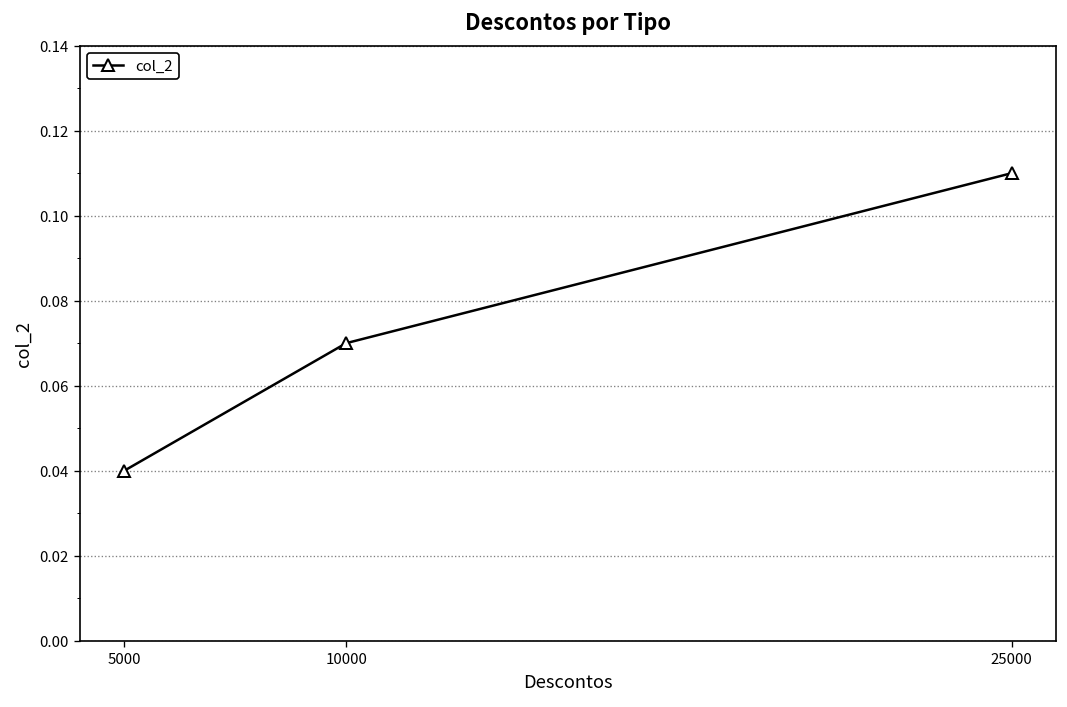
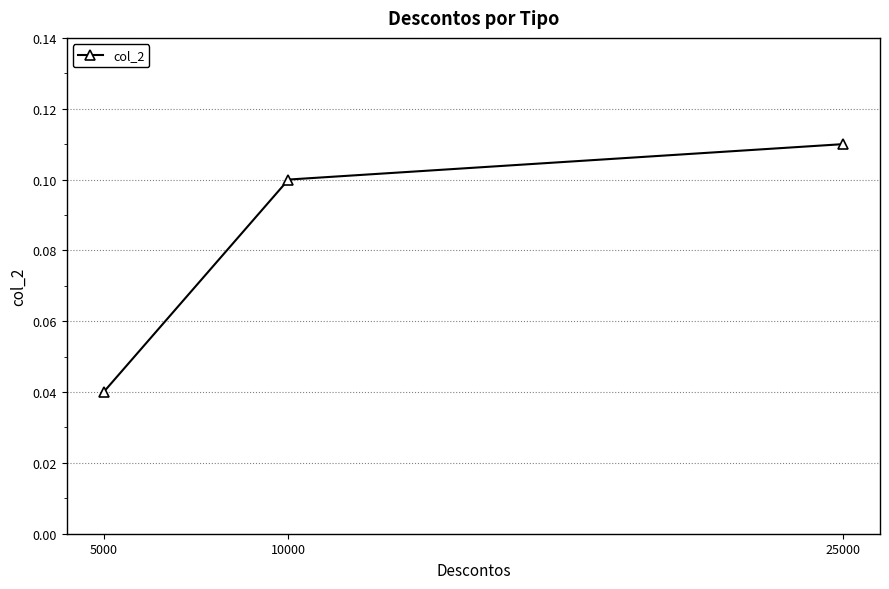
10000: 0.07 -> 0.10
